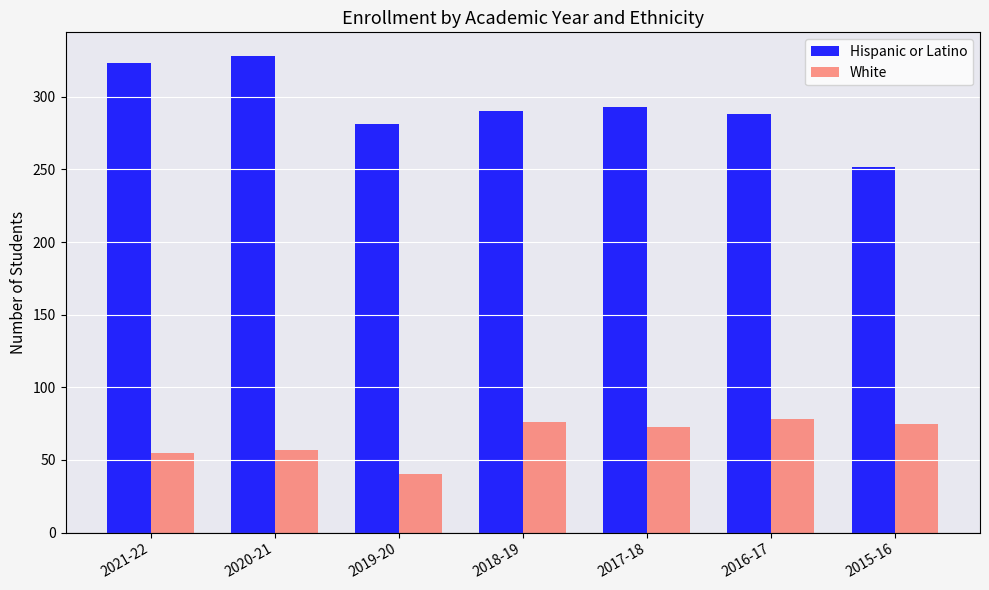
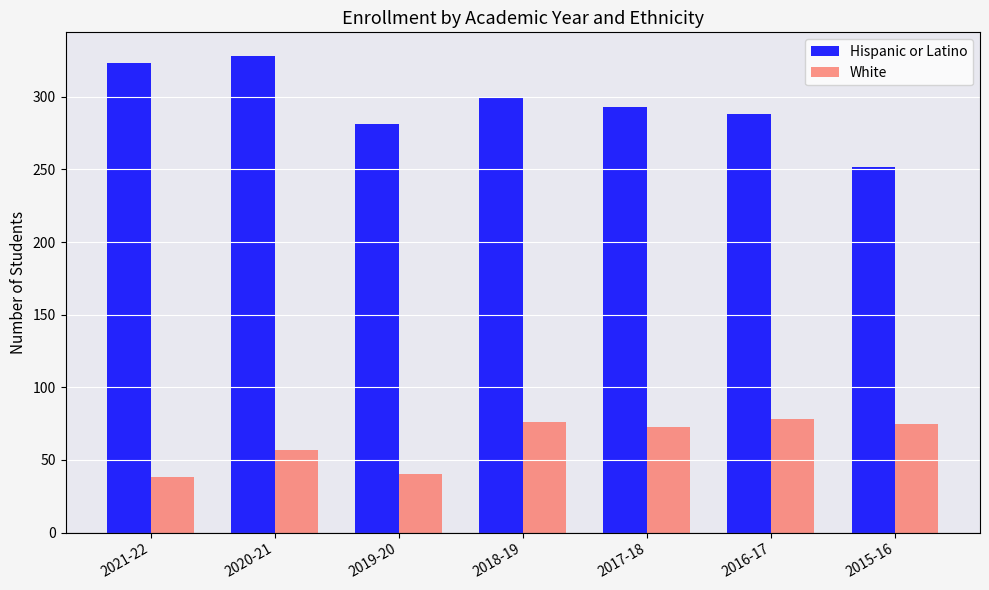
White, 2021-22: 55 -> 38
Hispanic or Latino, 2018-19: 290 -> 299
